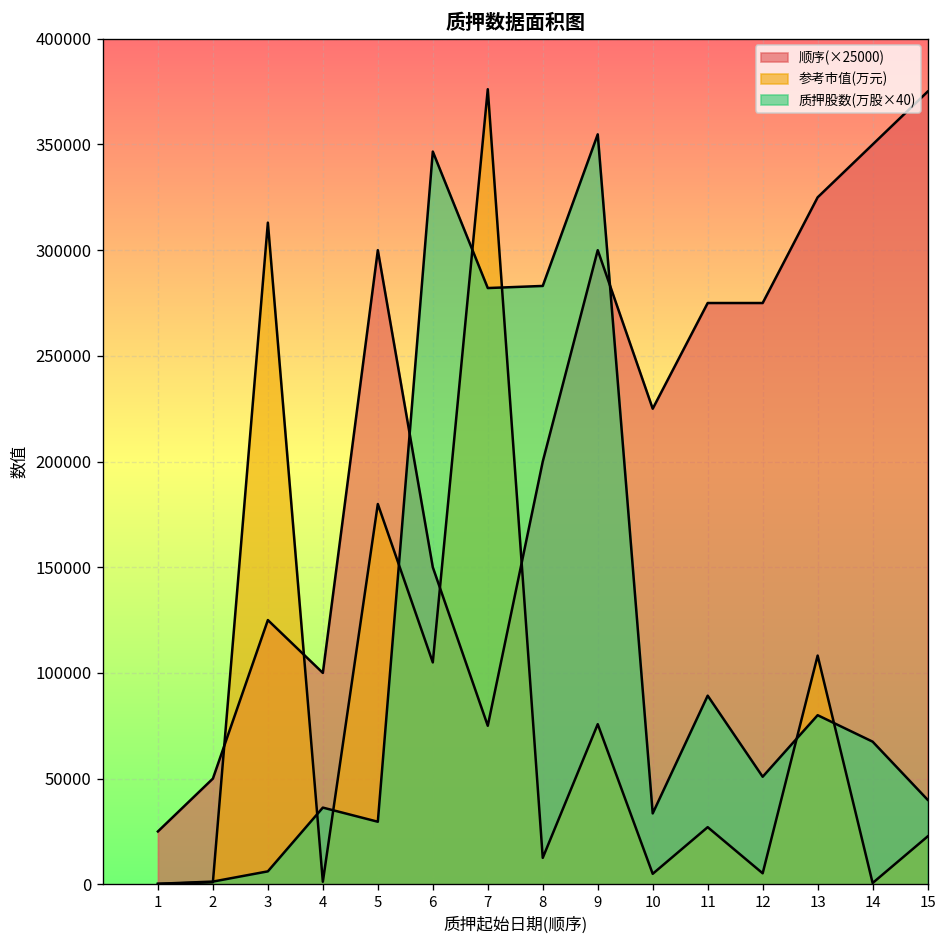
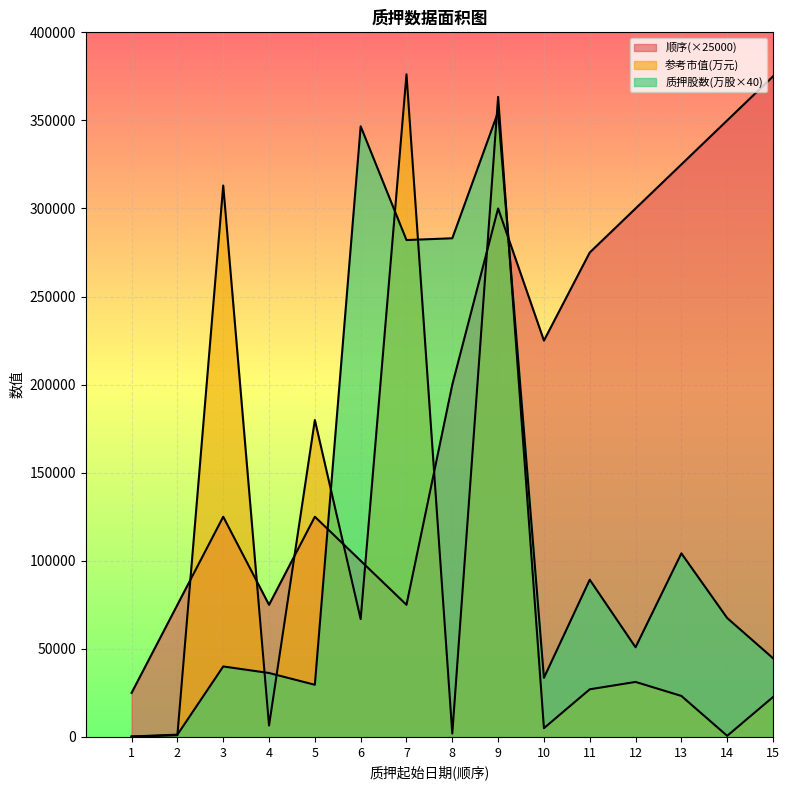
顺序(×25000), 2: 50000 -> 75000
质押股数(万股×40), 3: 6000 -> 40000
顺序(×25000), 4: 100000 -> 75000
参考市值(万元), 4: 1000 -> 6000
顺序(×25000), 5: 300000 -> 125000
顺序(×25000), 6: 150000 -> 100000
参考市值(万元), 6: 105000 -> 67000
参考市值(万元), 8: 13000 -> 2000
参考市值(万元), 9: 76000 -> 363000
顺序(×25000), 12: 275000 -> 300000
参考市值(万元), 12: 5000 -> 31000
参考市值(万元), 13: 108000 -> 23000
质押股数(万股×40), 13: 80000 -> 104000
质押股数(万股×40), 15: 40000 -> 45000
